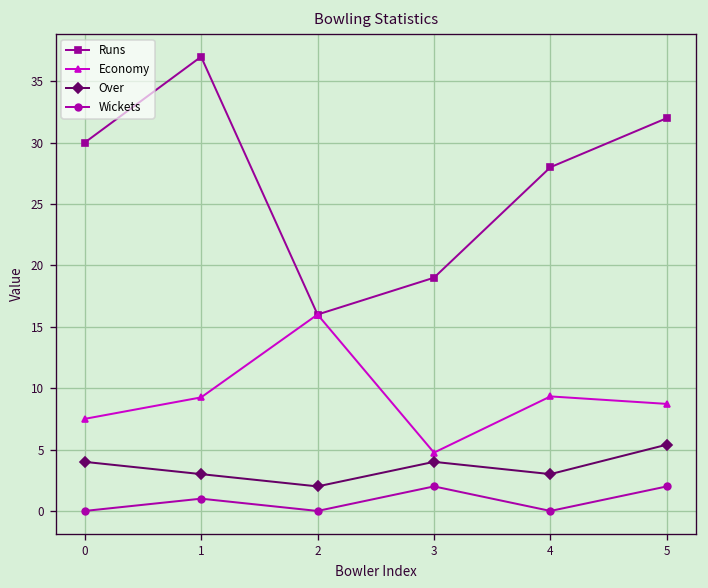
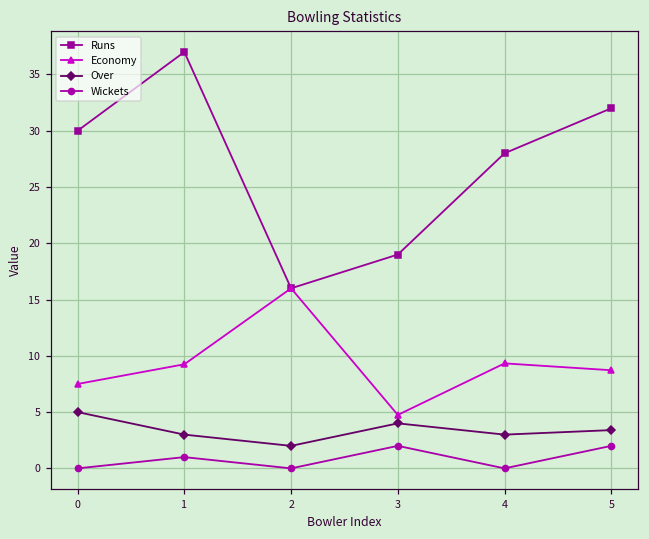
Over, 0: 4 -> 5
Over, 5: 5.4 -> 3.4
